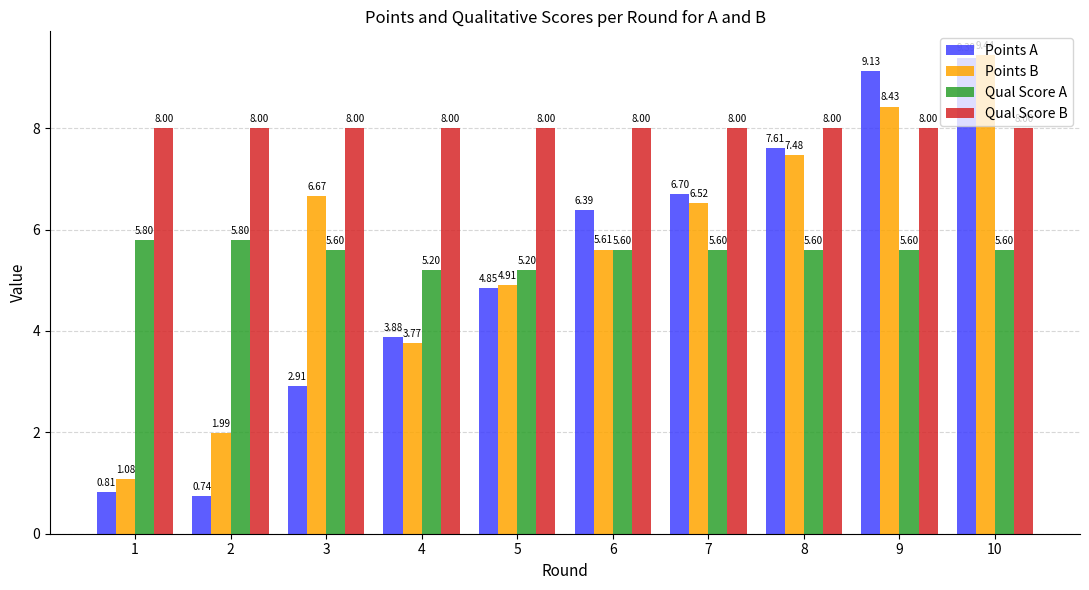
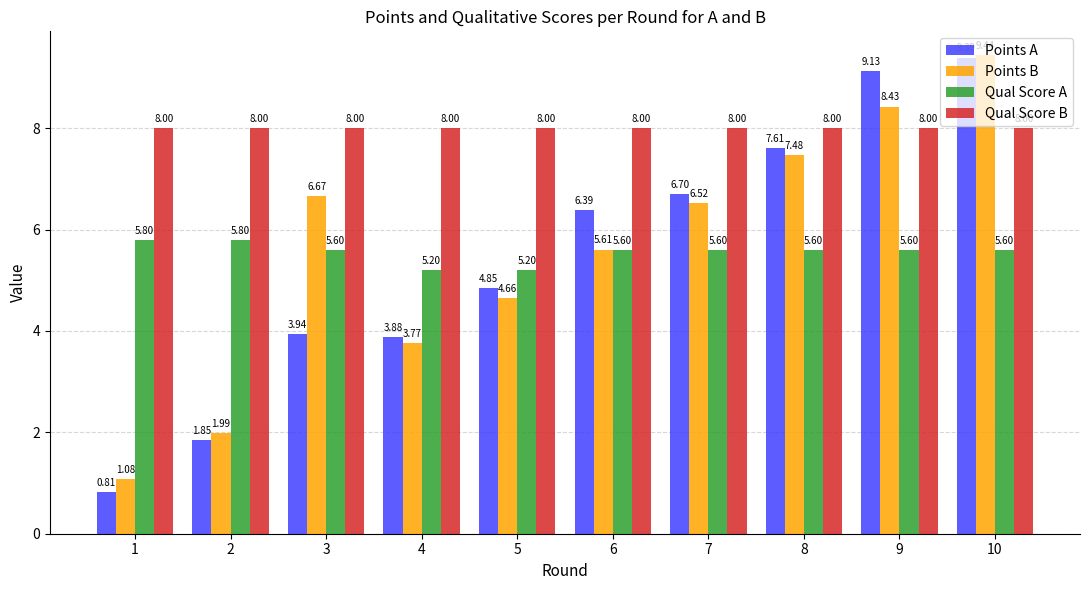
Points A, 2: 0.74 -> 1.85
Points A, 3: 2.91 -> 3.94
Points B, 5: 4.91 -> 4.66
